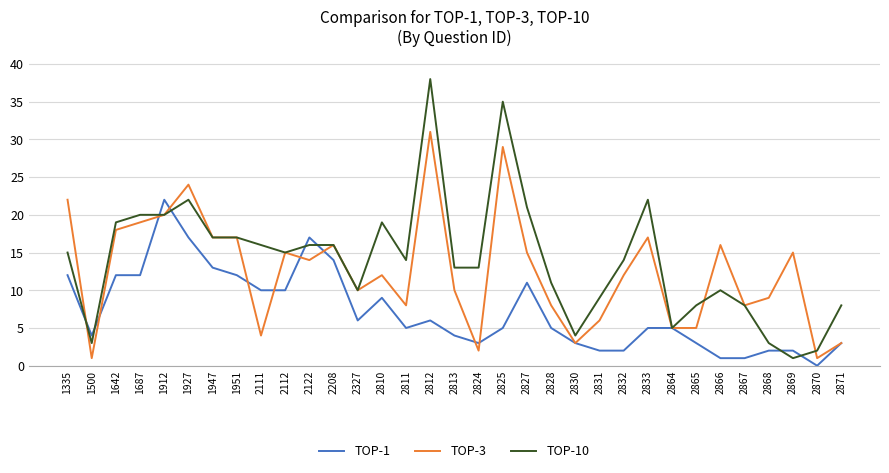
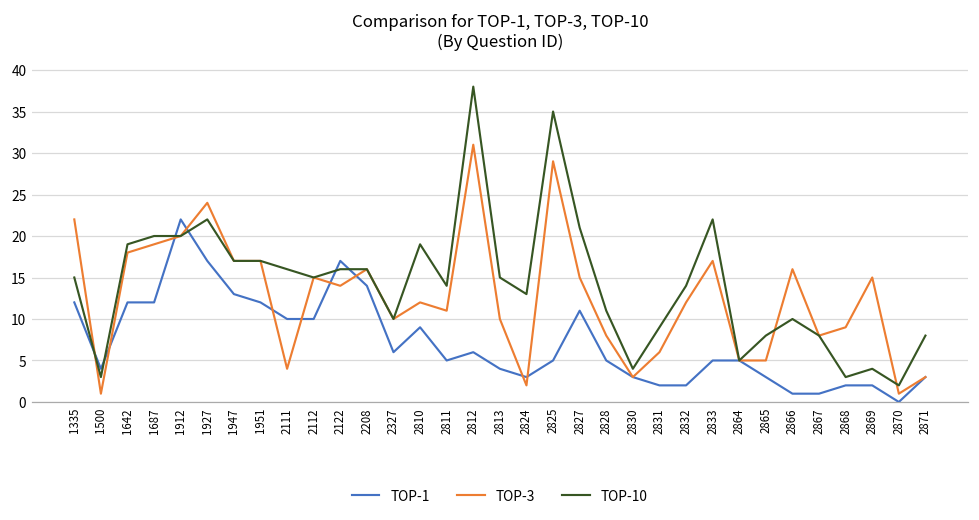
TOP-3, 2811: 8 -> 11
TOP-10, 2813: 13 -> 15
TOP-10, 2869: 1 -> 4
